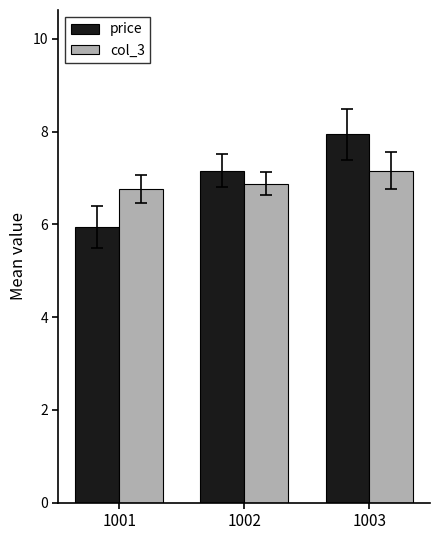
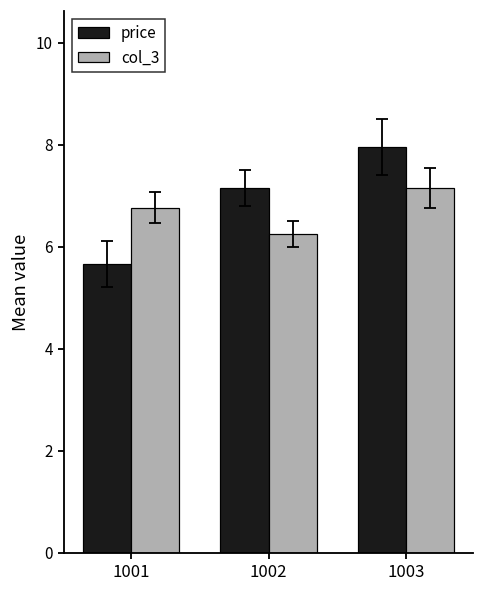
price, 1001: 6.0 -> 5.7
col_3, 1002: 6.9 -> 6.3
